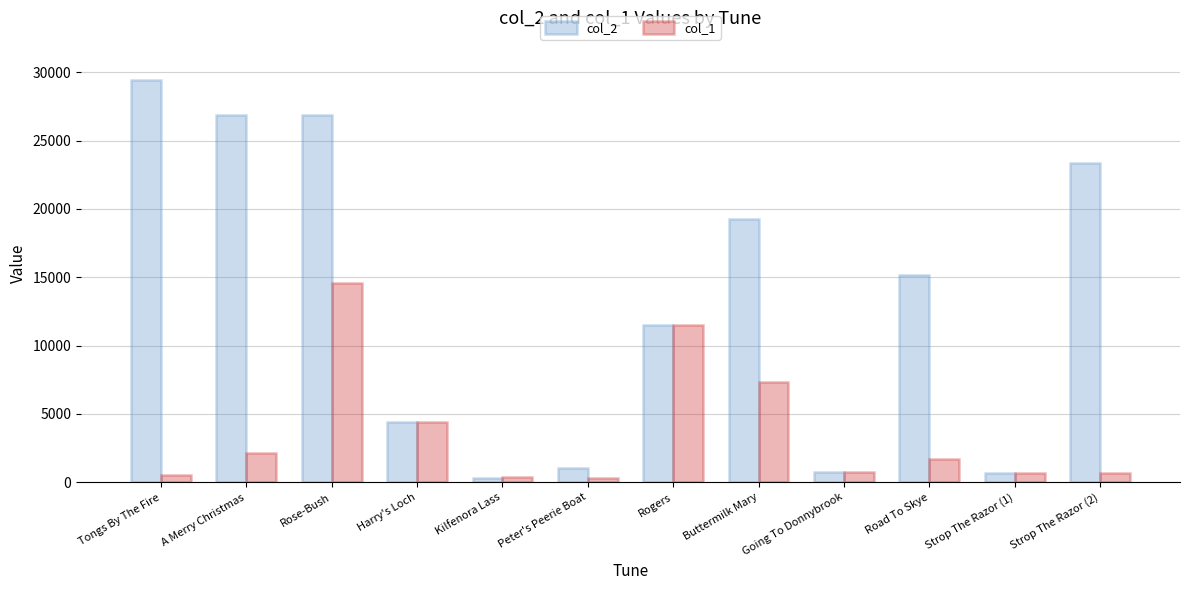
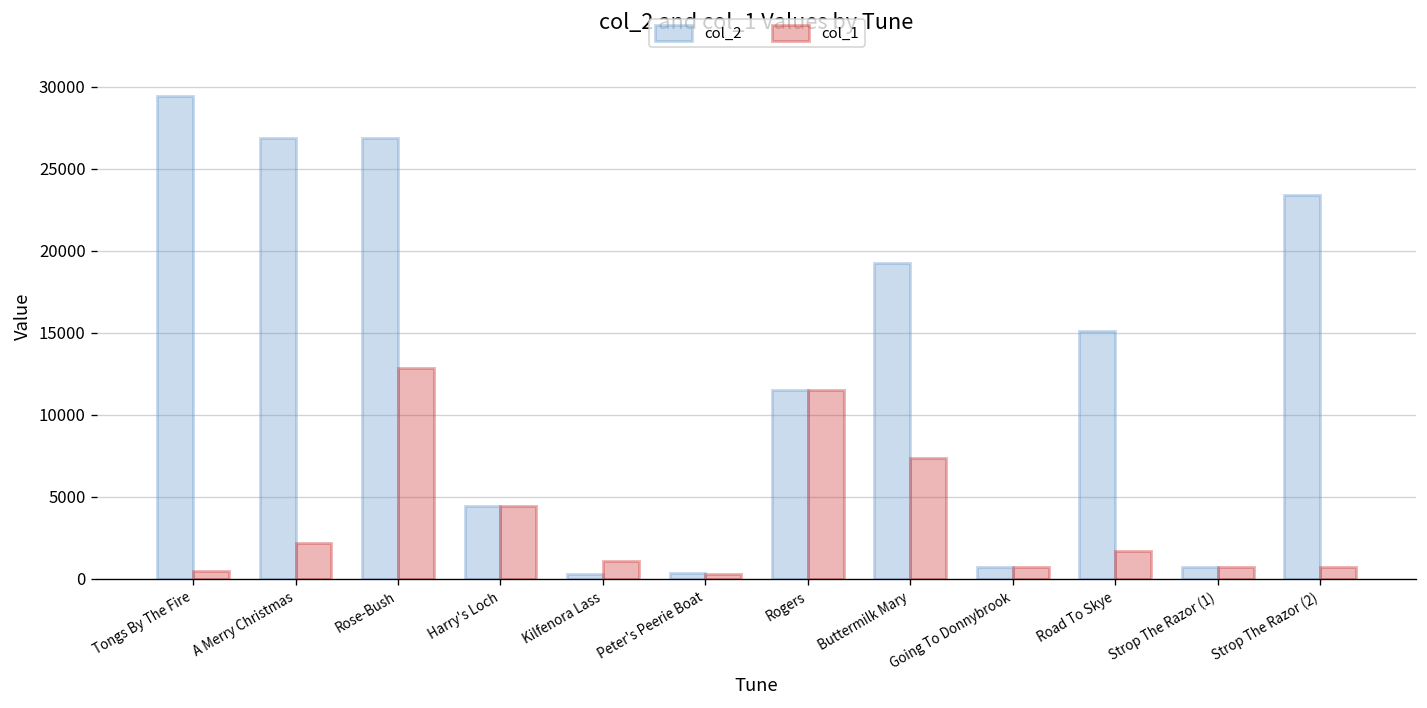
col_1, Rose-Bush: 14600 -> 12800
col_1, Kilfenora Lass: 400 -> 1100
col_2, Peter's Peerie Boat: 1000 -> 400
